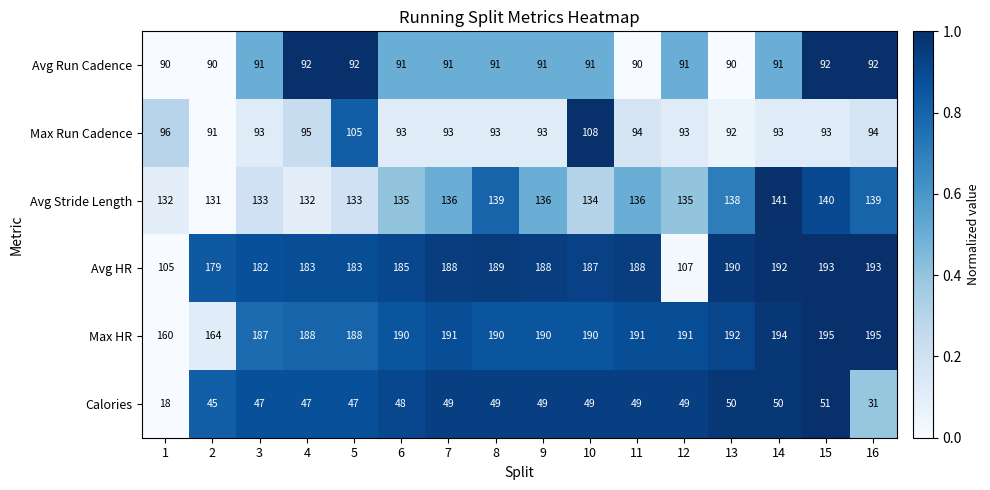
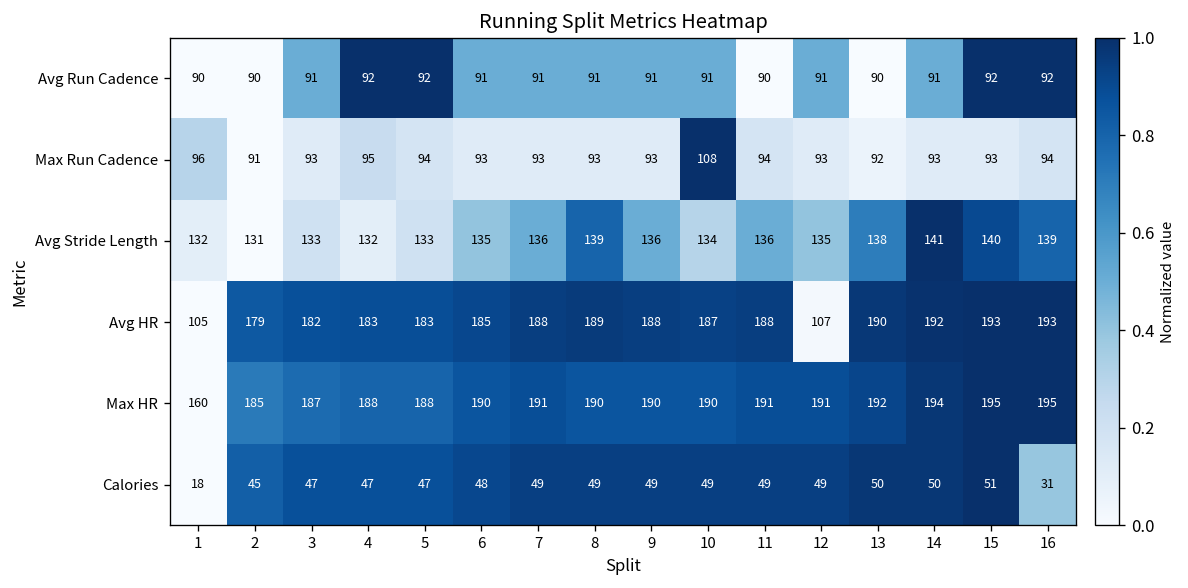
Max Run Cadence, 5: 105 -> 94
Max HR, 2: 164 -> 185
